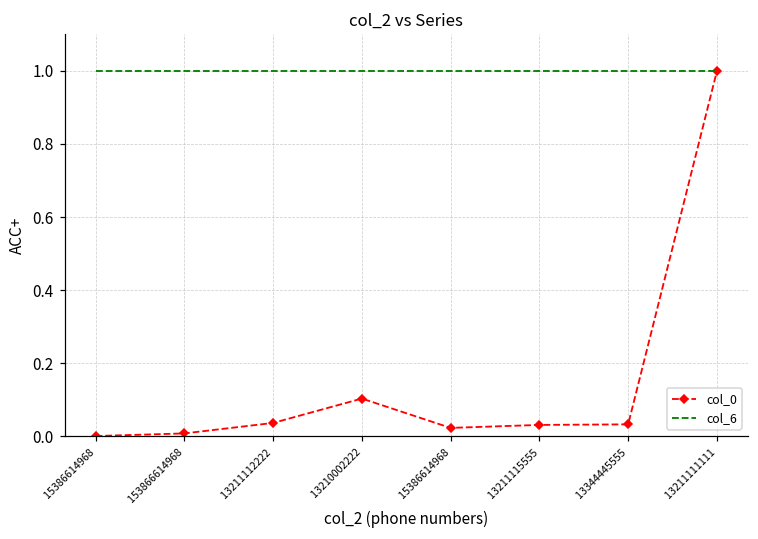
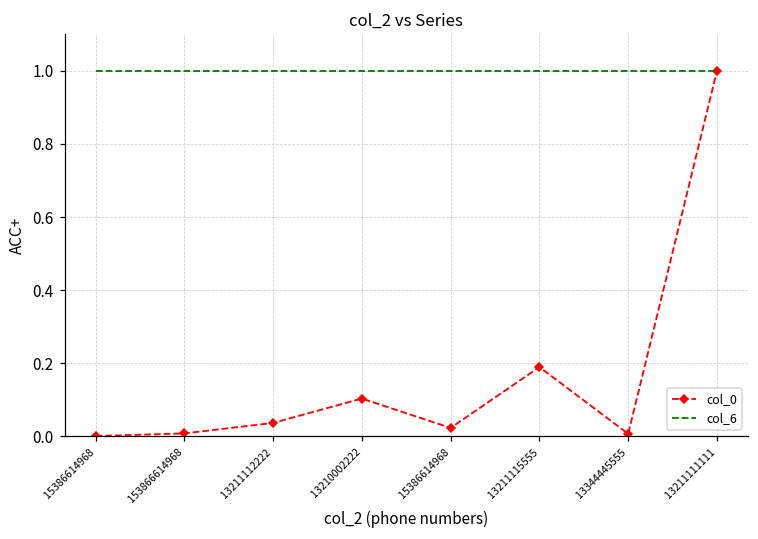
col_0, 13211115555: 0.03 -> 0.19
col_0, 13344445555: 0.03 -> 0.01
